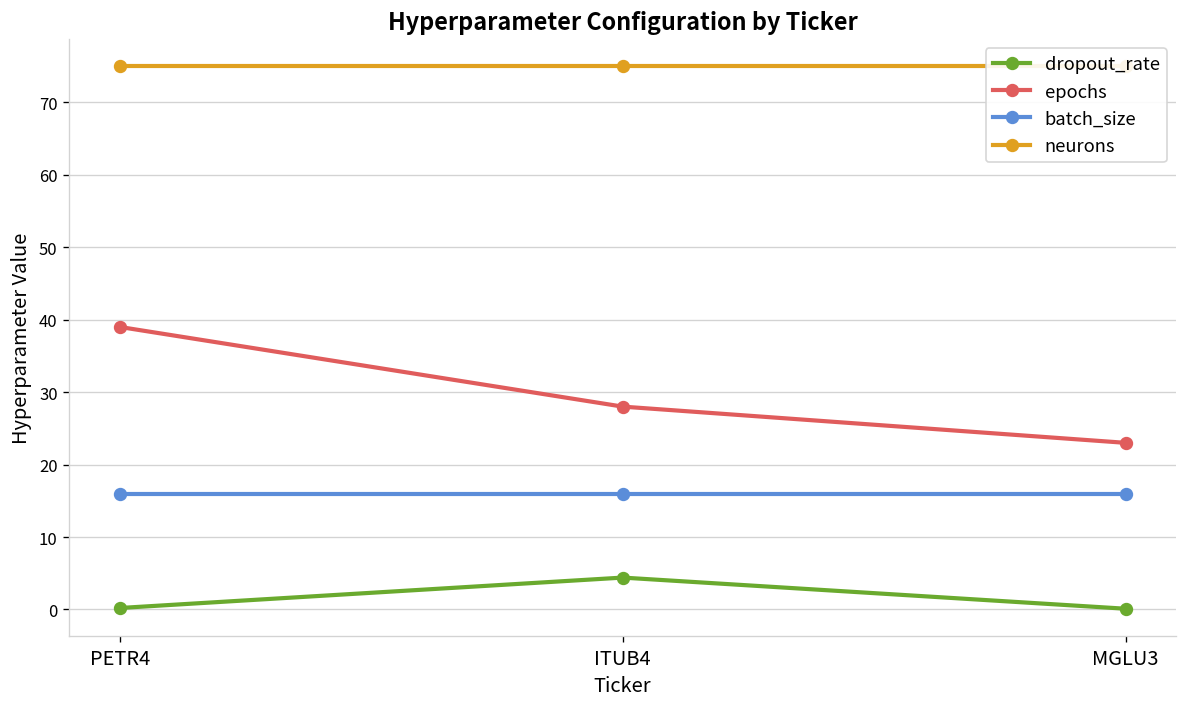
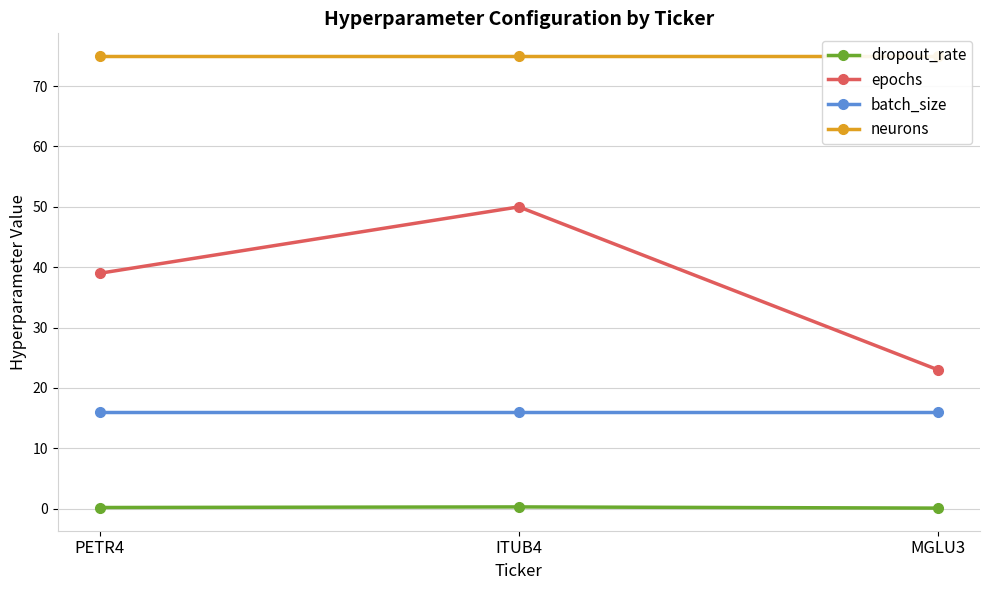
dropout_rate, ITUB4: 4 -> 0
epochs, ITUB4: 28 -> 50
